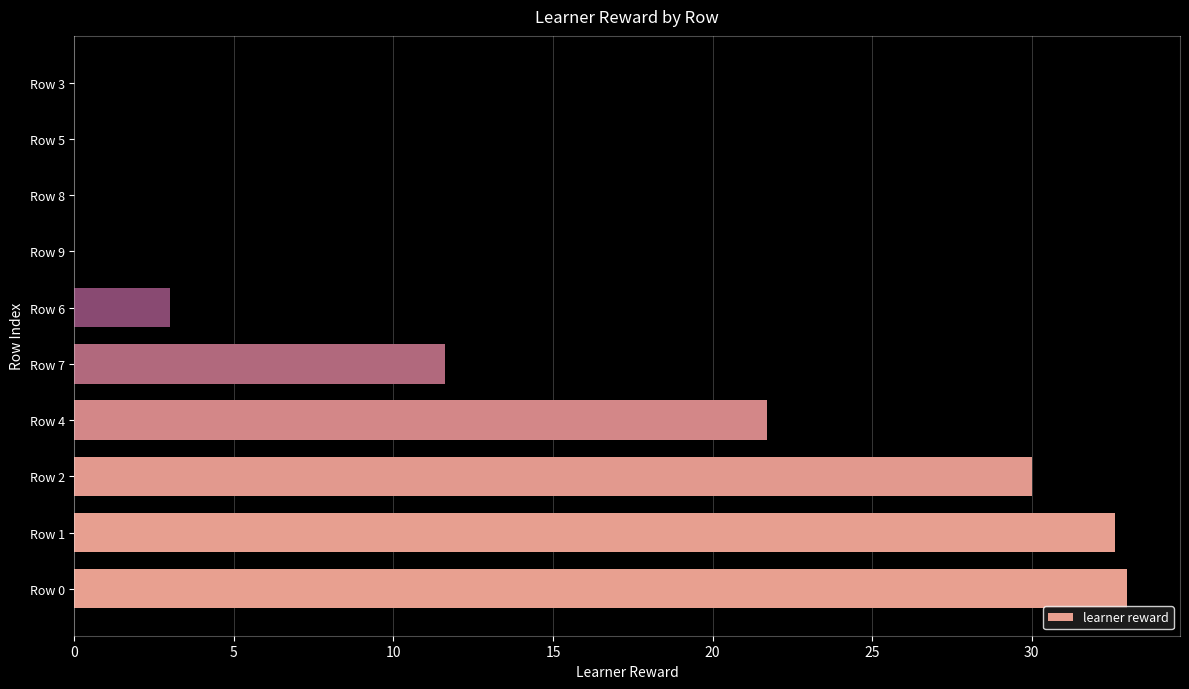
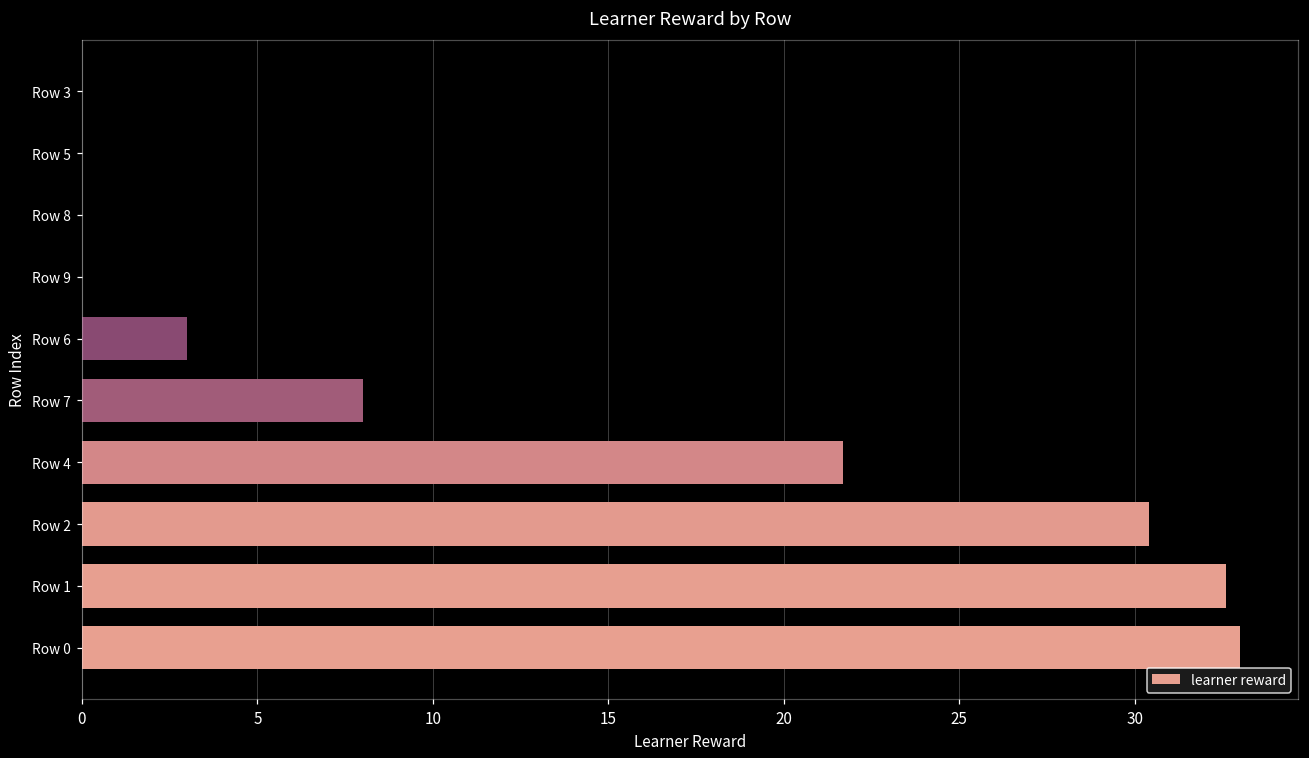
Row 7: 11.6 -> 8.0
Row 2: 30.0 -> 30.4
